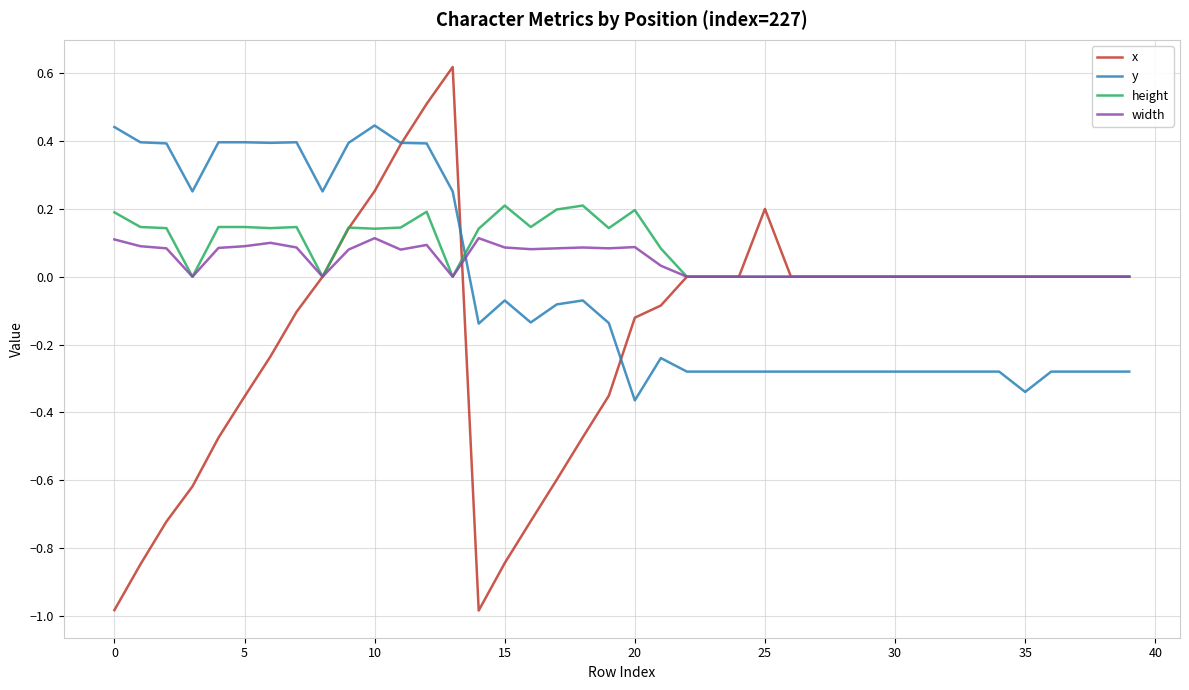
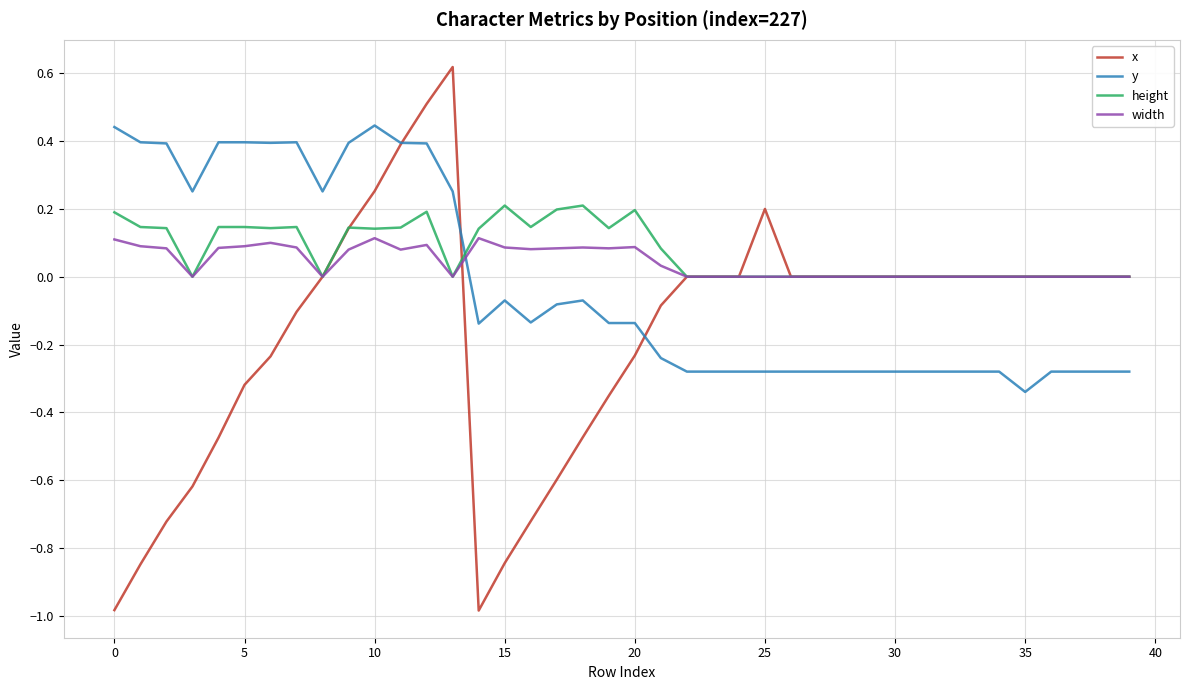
x, 5: -0.35 -> -0.32
x, 20: -0.12 -> -0.23
y, 20: -0.36 -> -0.14
